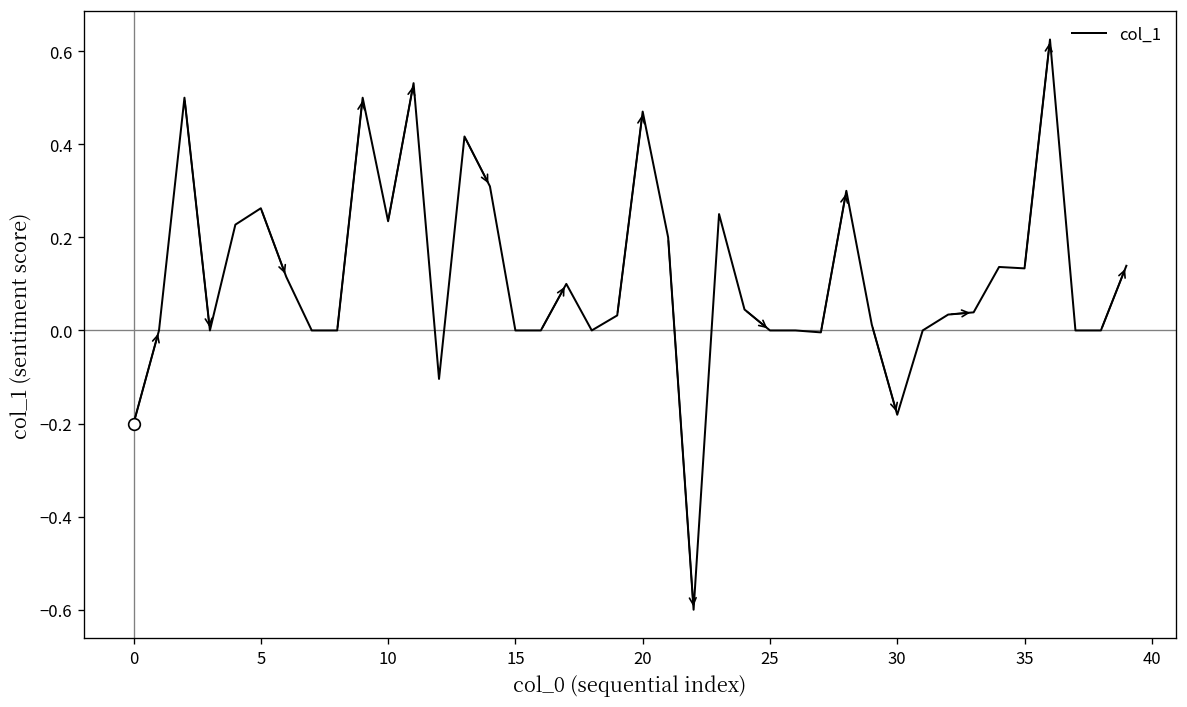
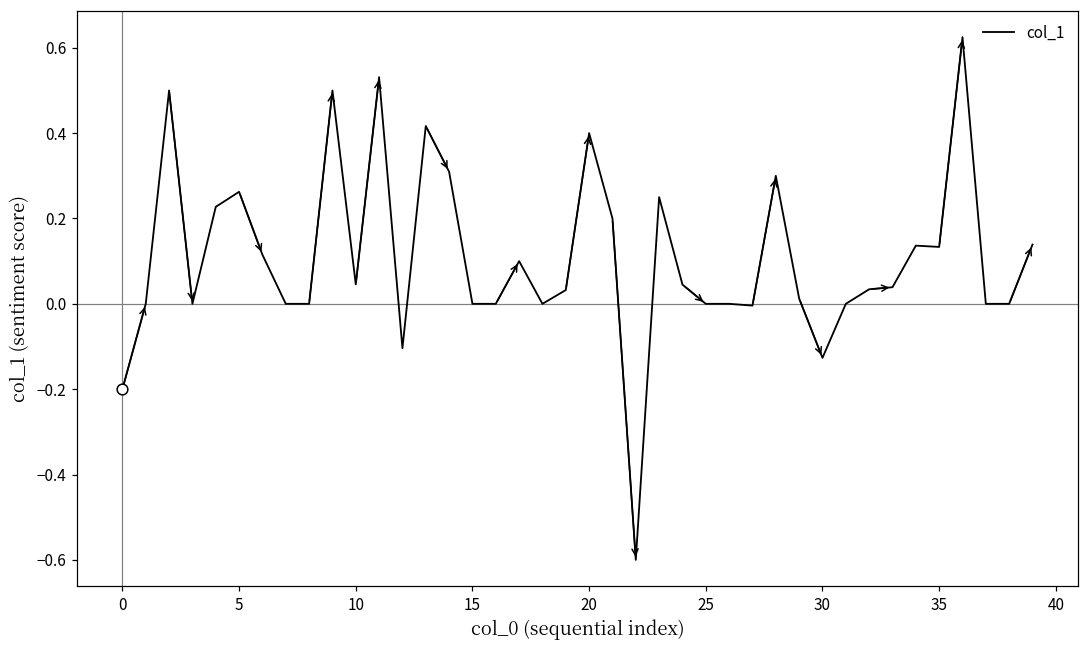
col_1, 10: 0.23 -> 0.05
col_1, 20: 0.47 -> 0.40
col_1, 30: -0.18 -> -0.13
